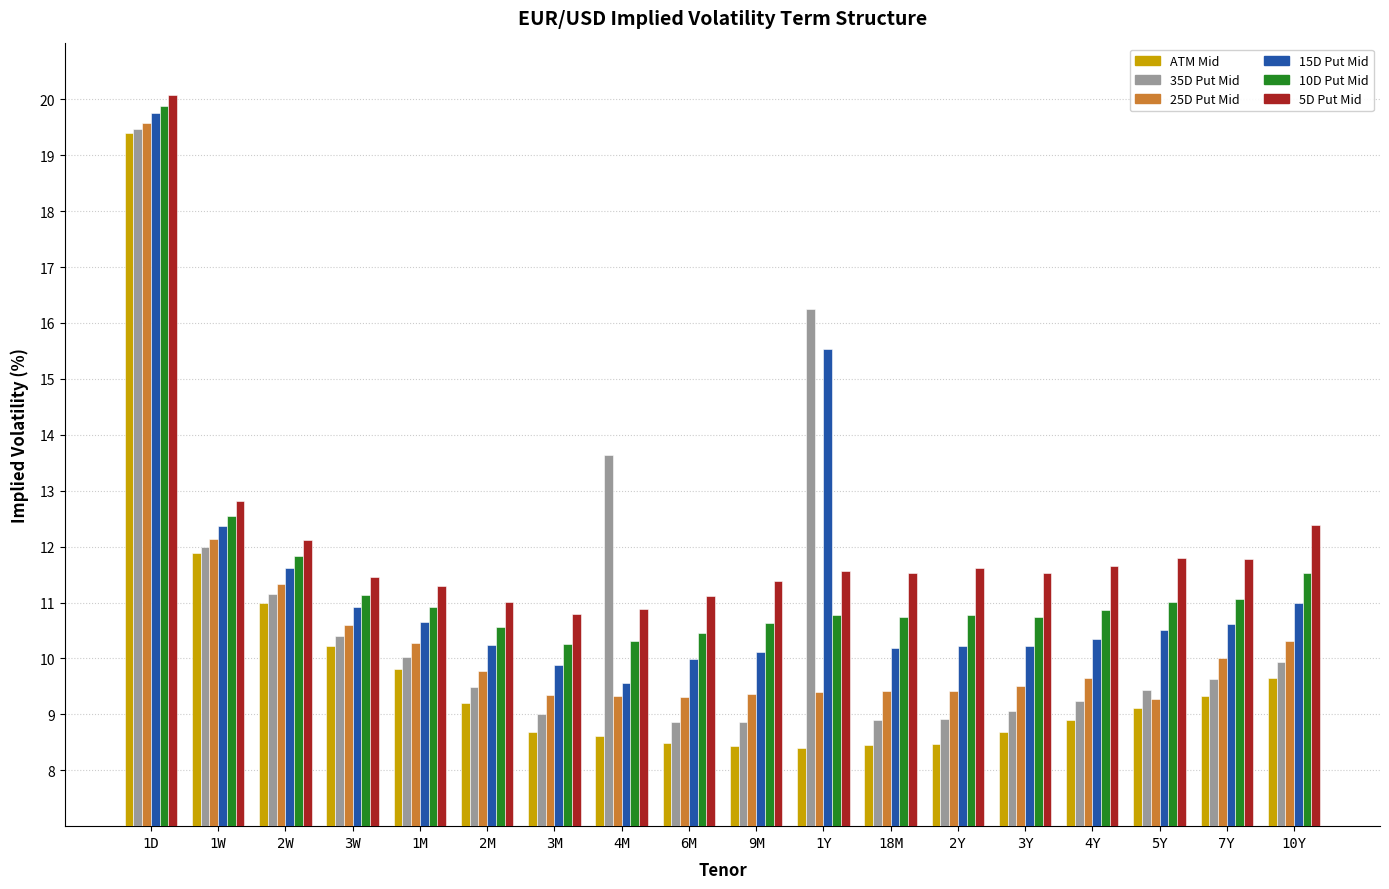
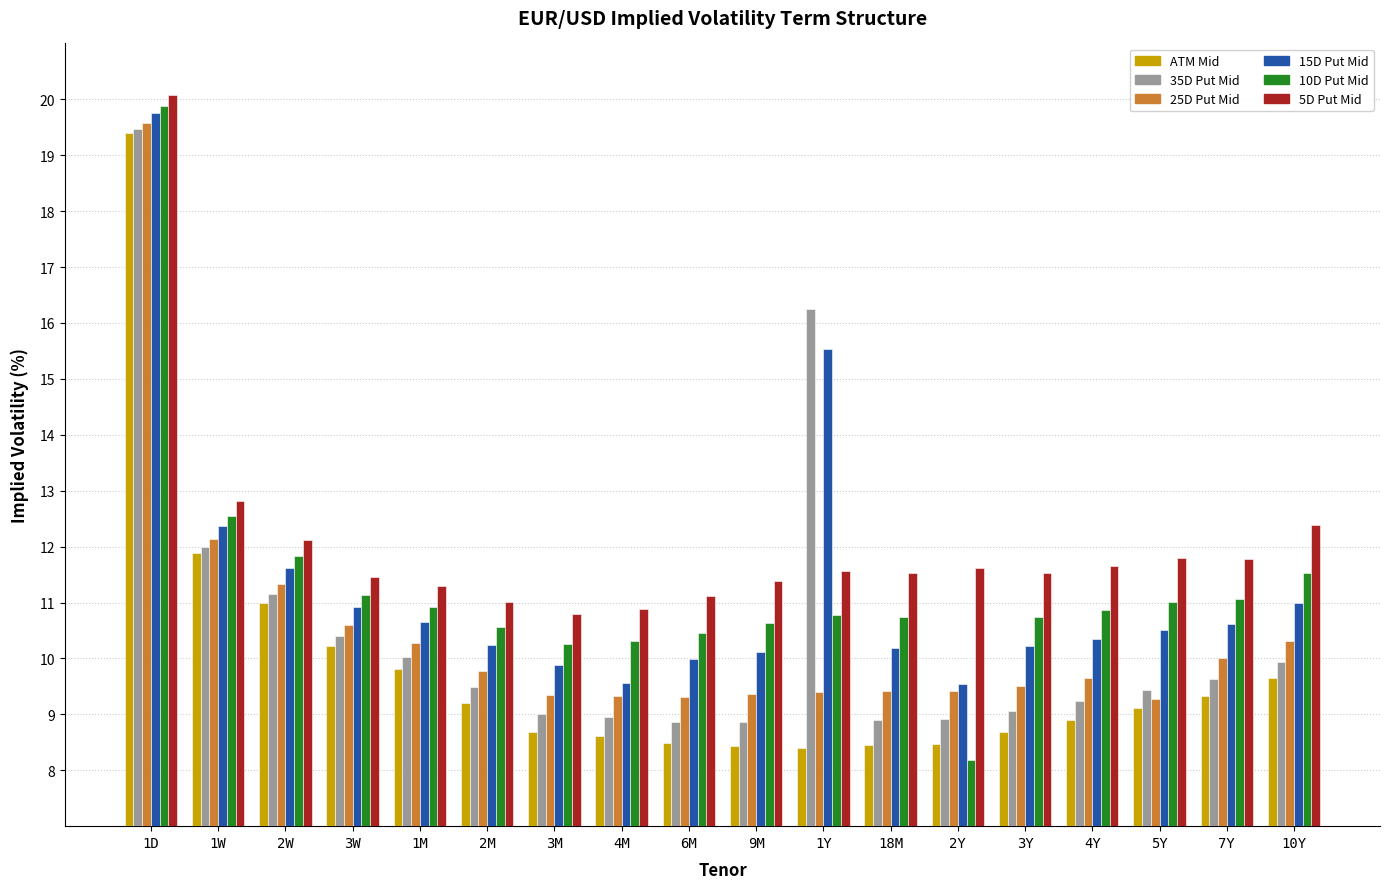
35D Put Mid, 4M: 13.6 -> 9.0
15D Put Mid, 2Y: 10.2 -> 9.5
10D Put Mid, 2Y: 10.8 -> 8.2
